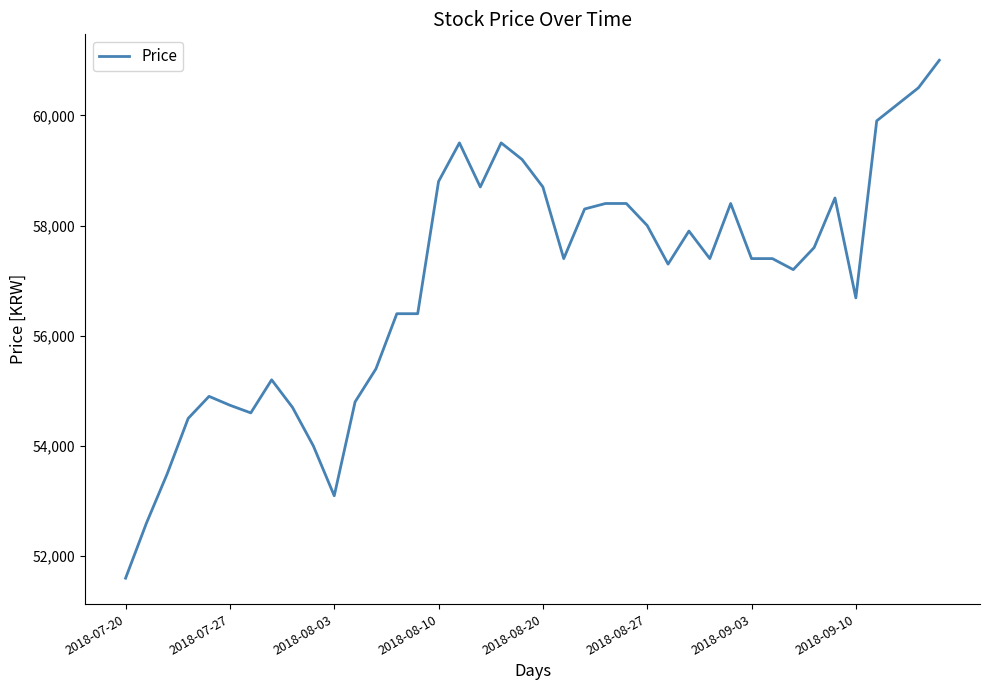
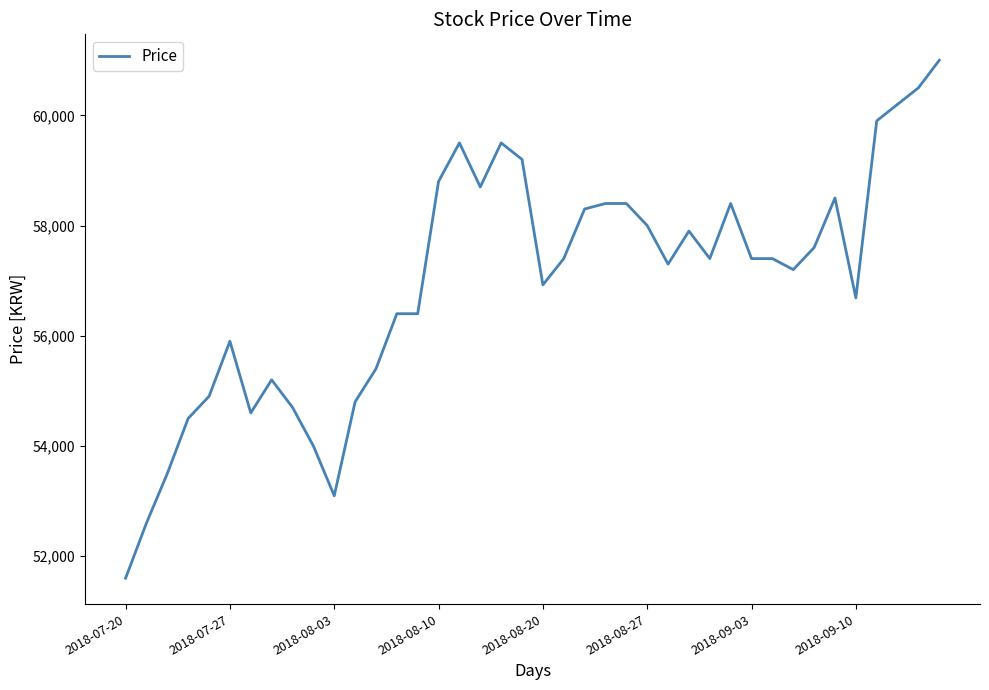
2018-07-27: 54,700 -> 55,900
2018-08-20: 58,700 -> 56,900
